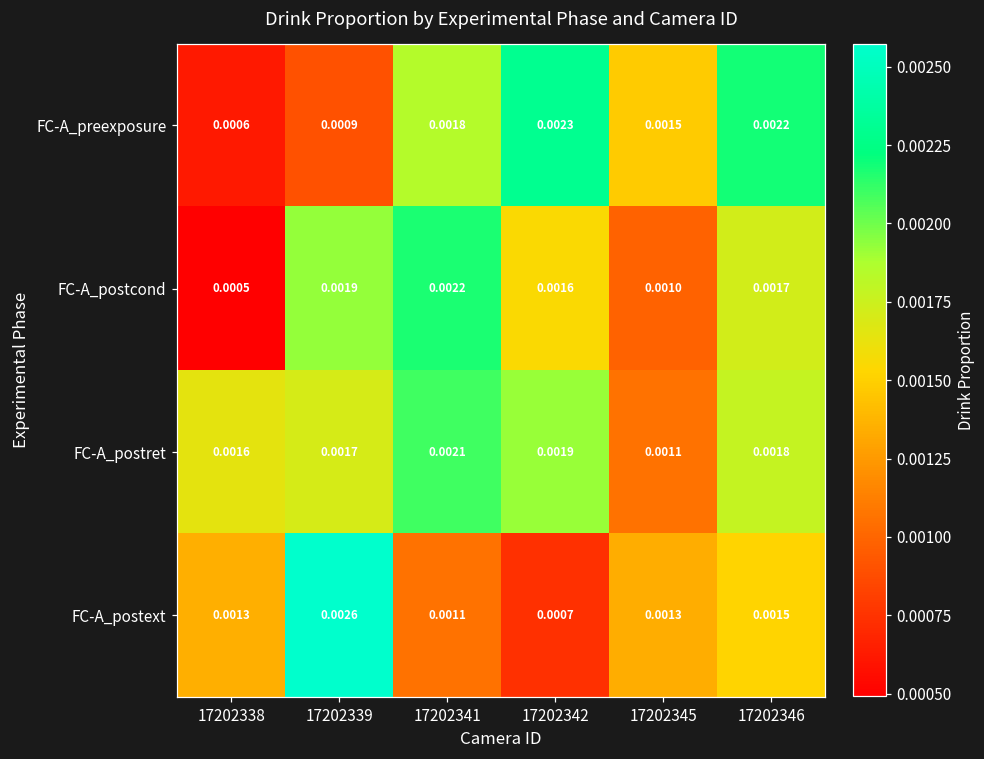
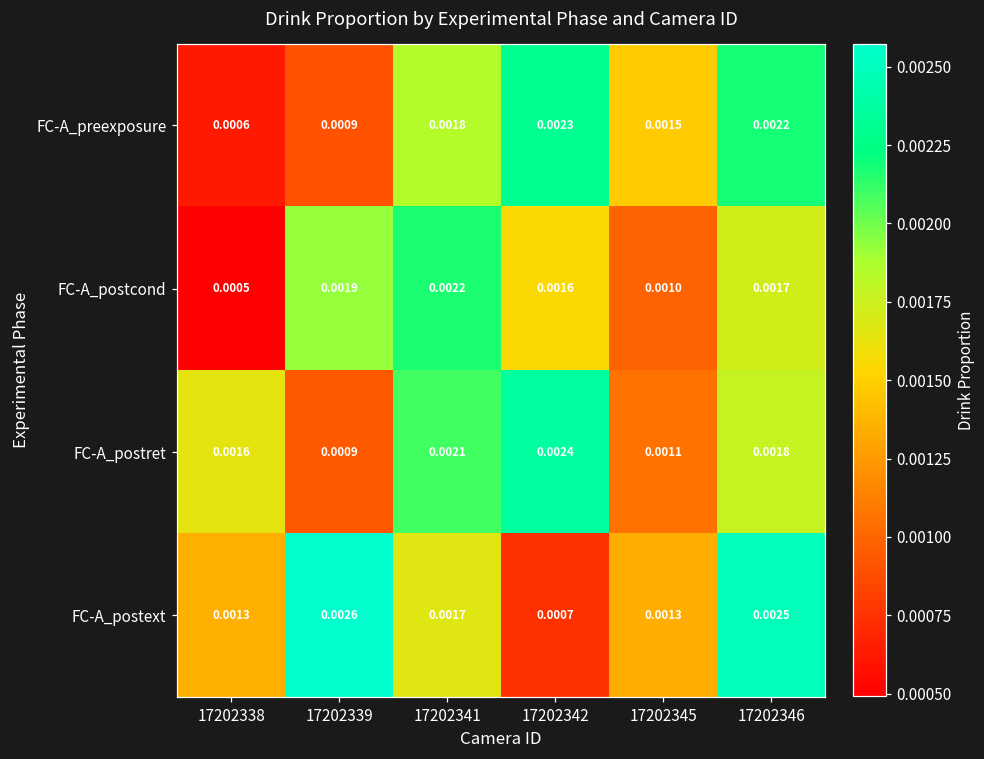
FC-A_postret, 17202339: 0.0017 -> 0.0009
FC-A_postret, 17202342: 0.0019 -> 0.0024
FC-A_postext, 17202341: 0.0011 -> 0.0017
FC-A_postext, 17202346: 0.0015 -> 0.0025
